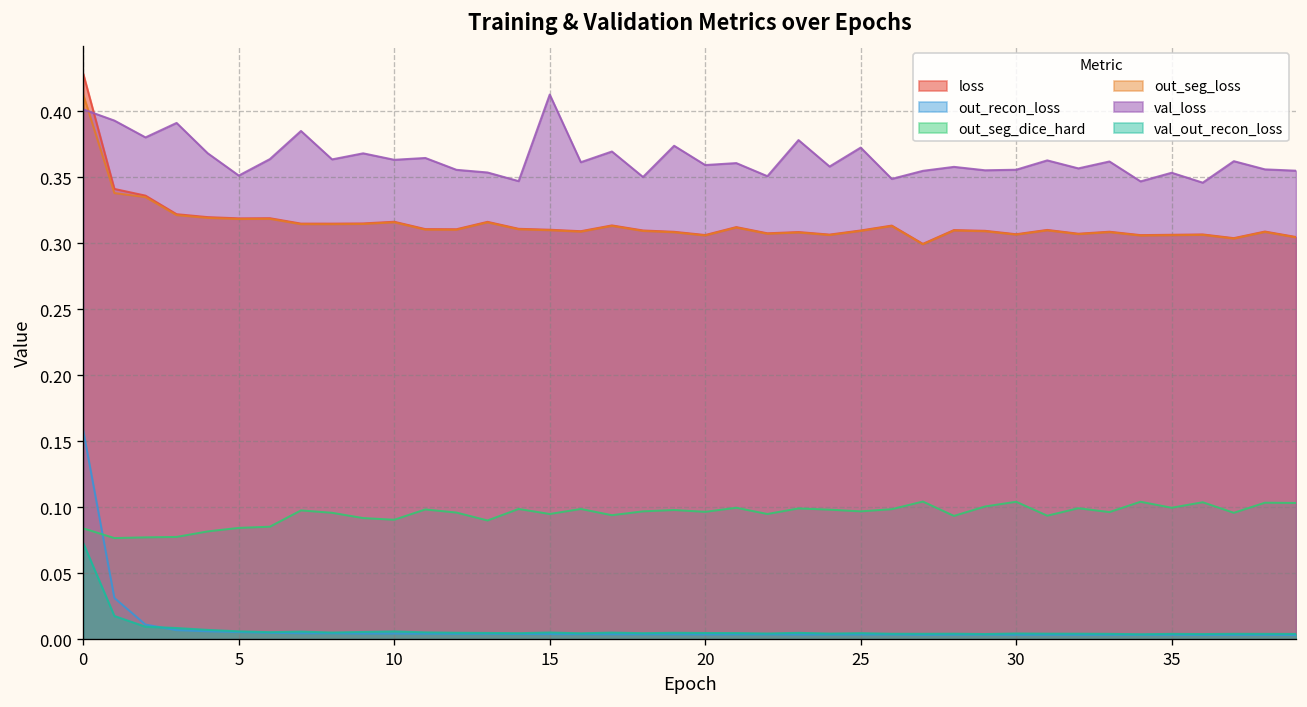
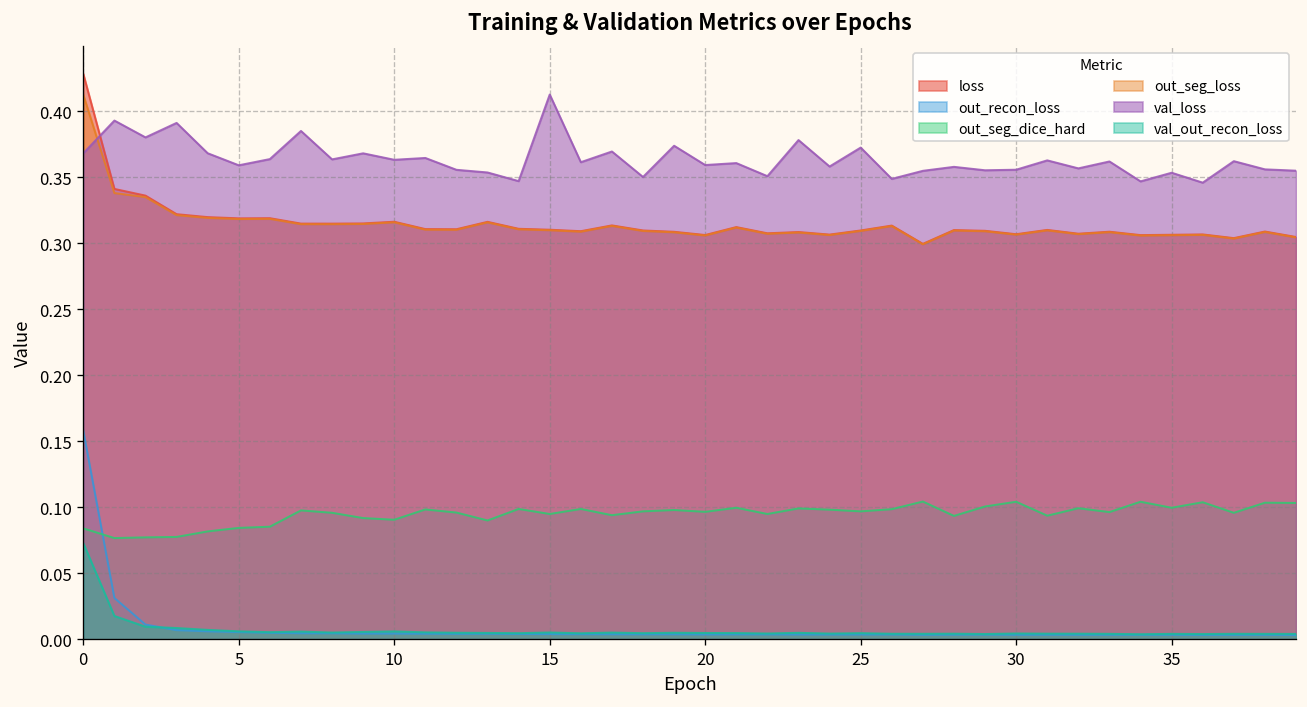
val_loss, 0: 0.401 -> 0.368
val_loss, 5: 0.351 -> 0.359
